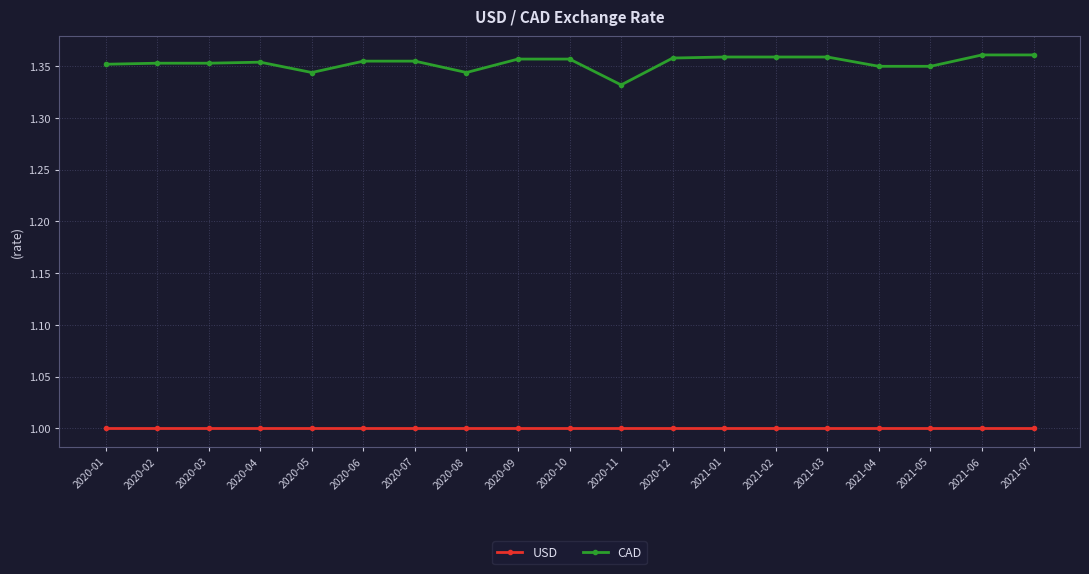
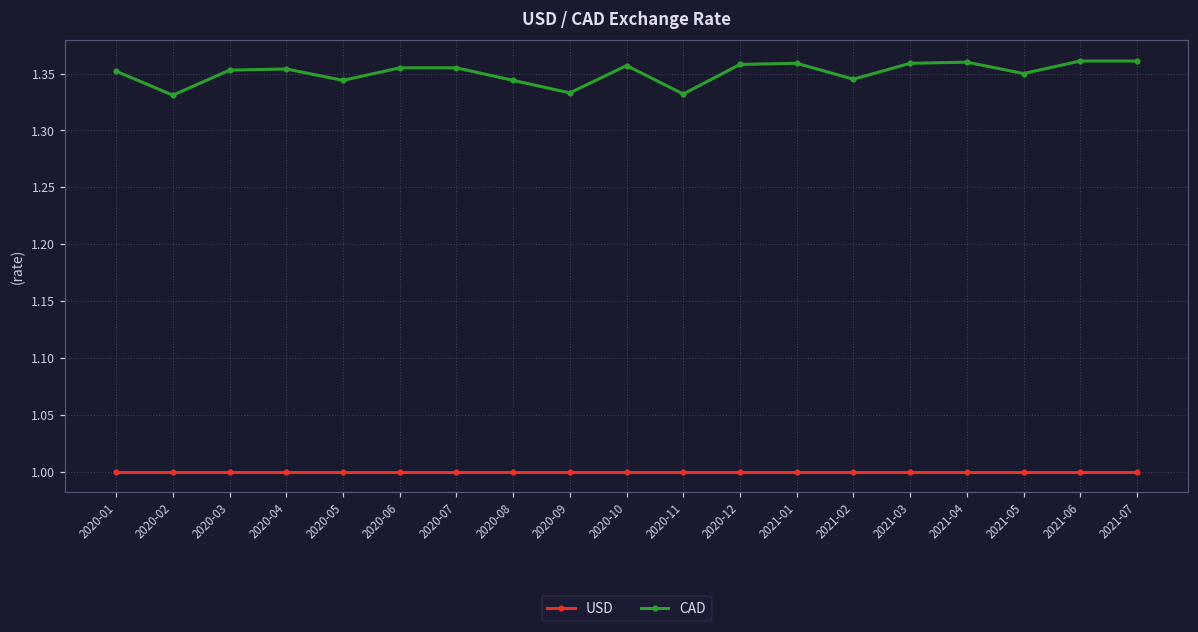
CAD, 2020-02: 1.353 -> 1.331
CAD, 2020-09: 1.357 -> 1.333
CAD, 2021-02: 1.359 -> 1.345
CAD, 2021-04: 1.35 -> 1.36
